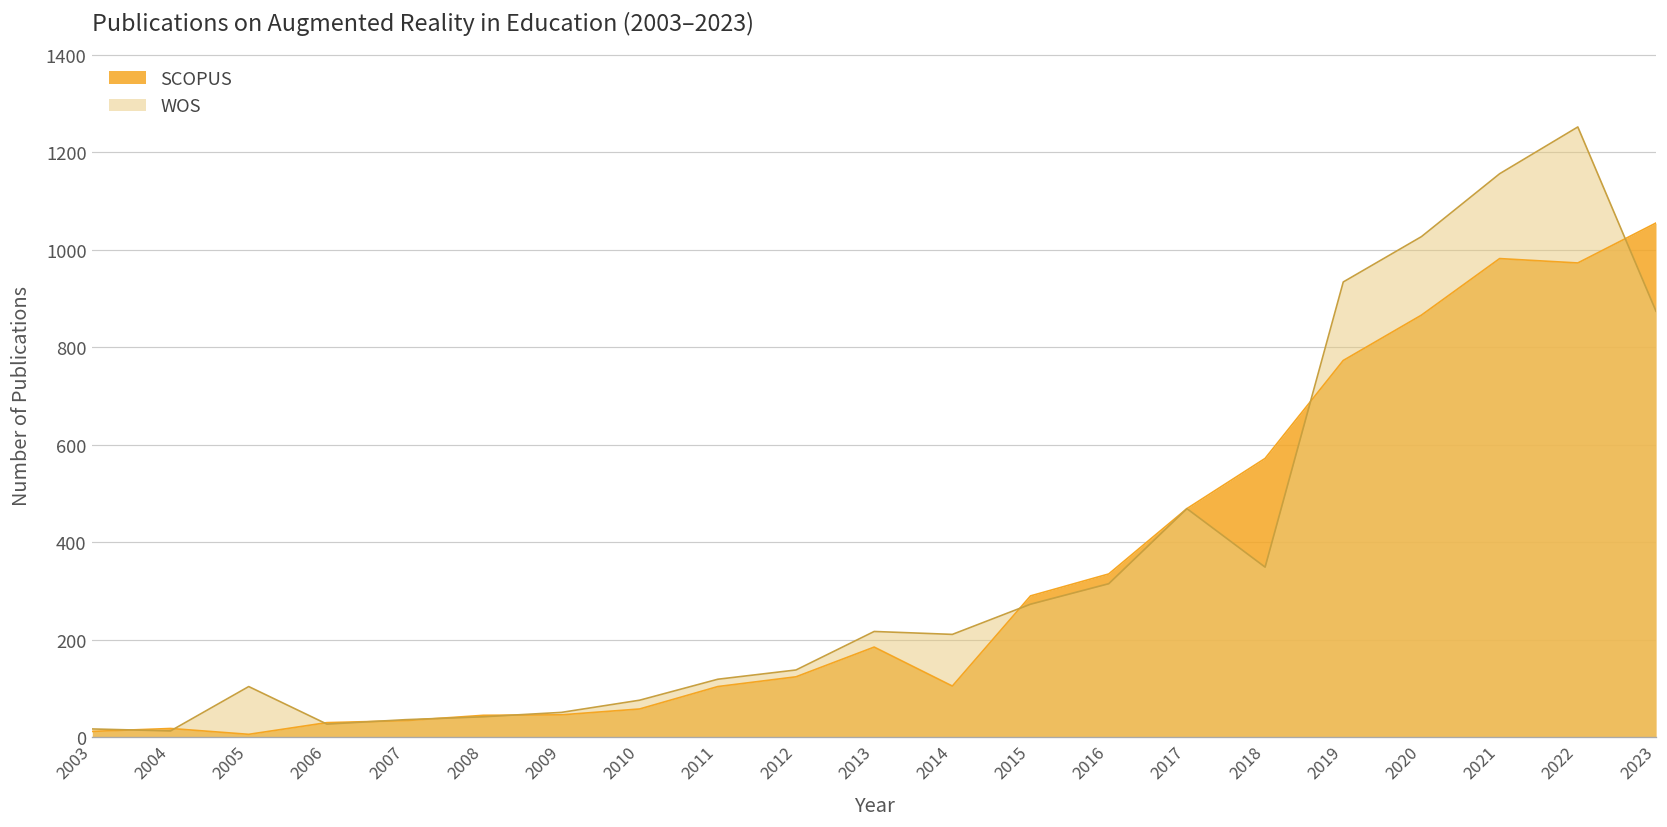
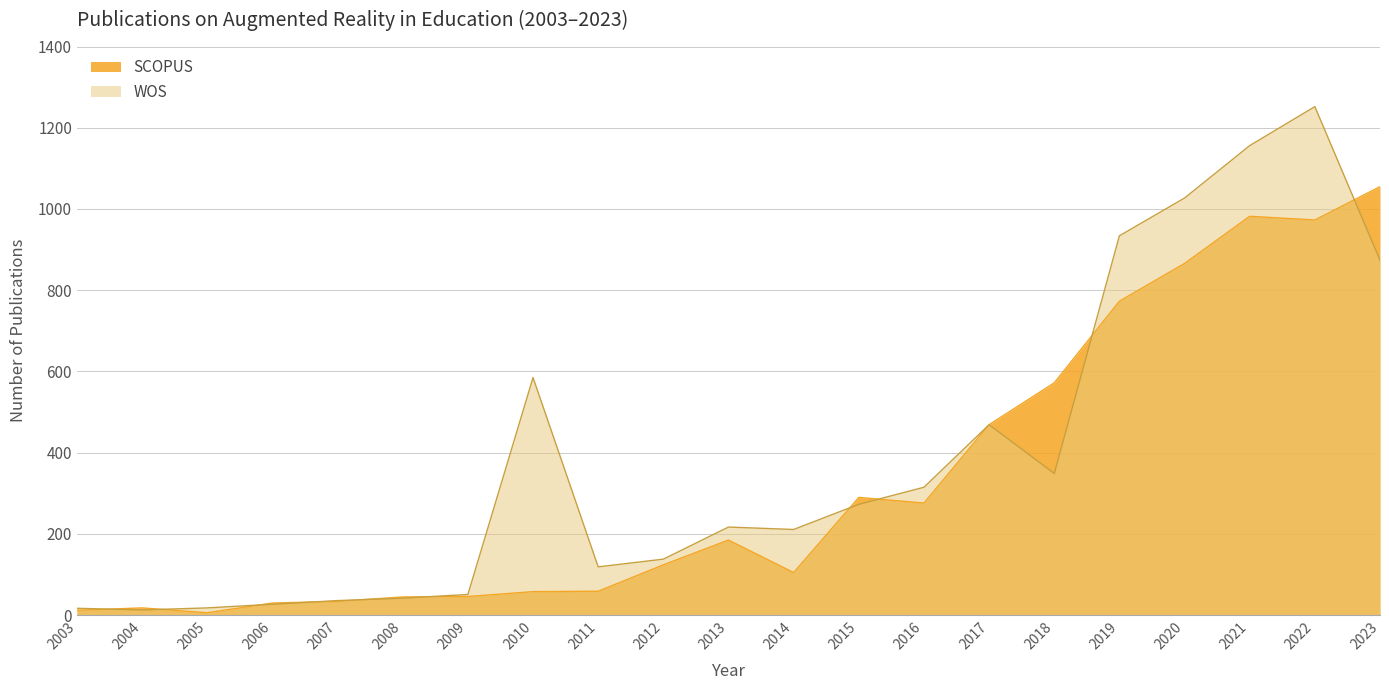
WOS, 2005: 100 -> 20
WOS, 2010: 80 -> 590
SCOPUS, 2011: 100 -> 60
SCOPUS, 2016: 340 -> 280
